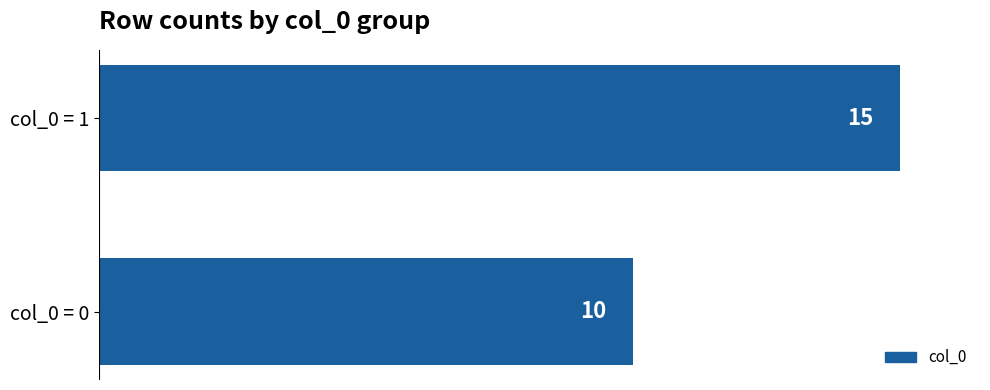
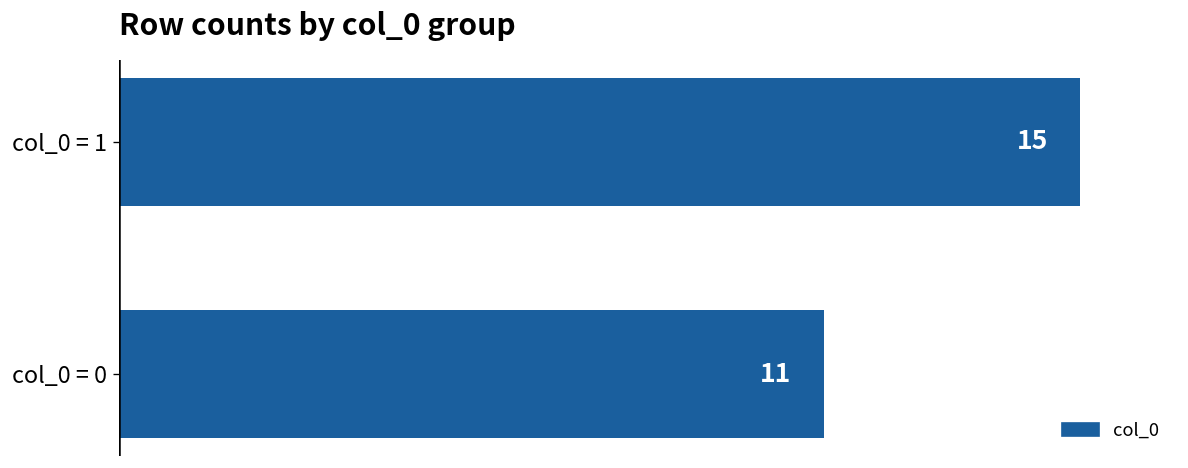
col_0 = 0: 10 -> 11
